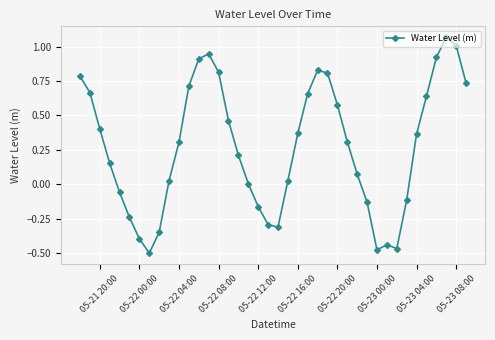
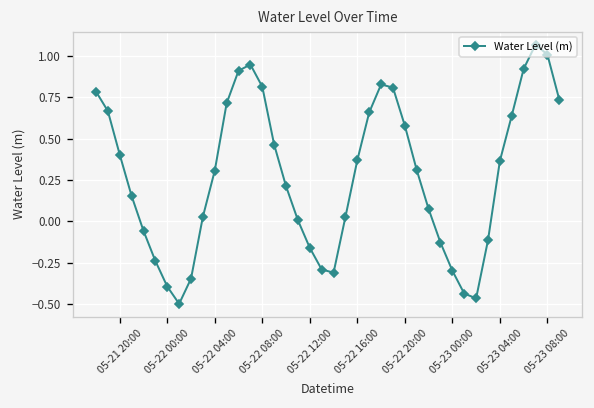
05-23 00:00: -0.48 -> -0.30
